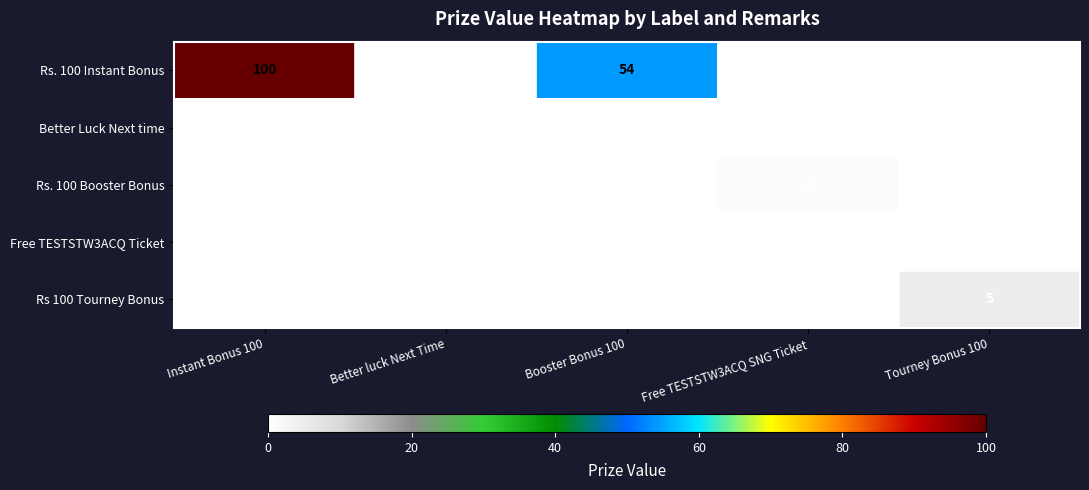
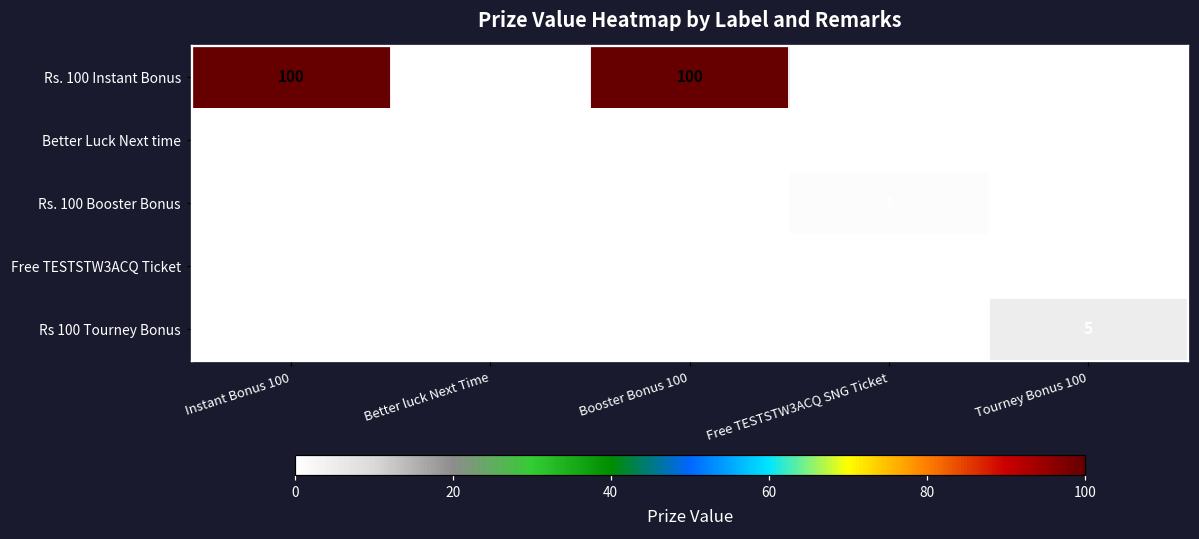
Rs. 100 Instant Bonus, Booster Bonus 100: 54 -> 100
